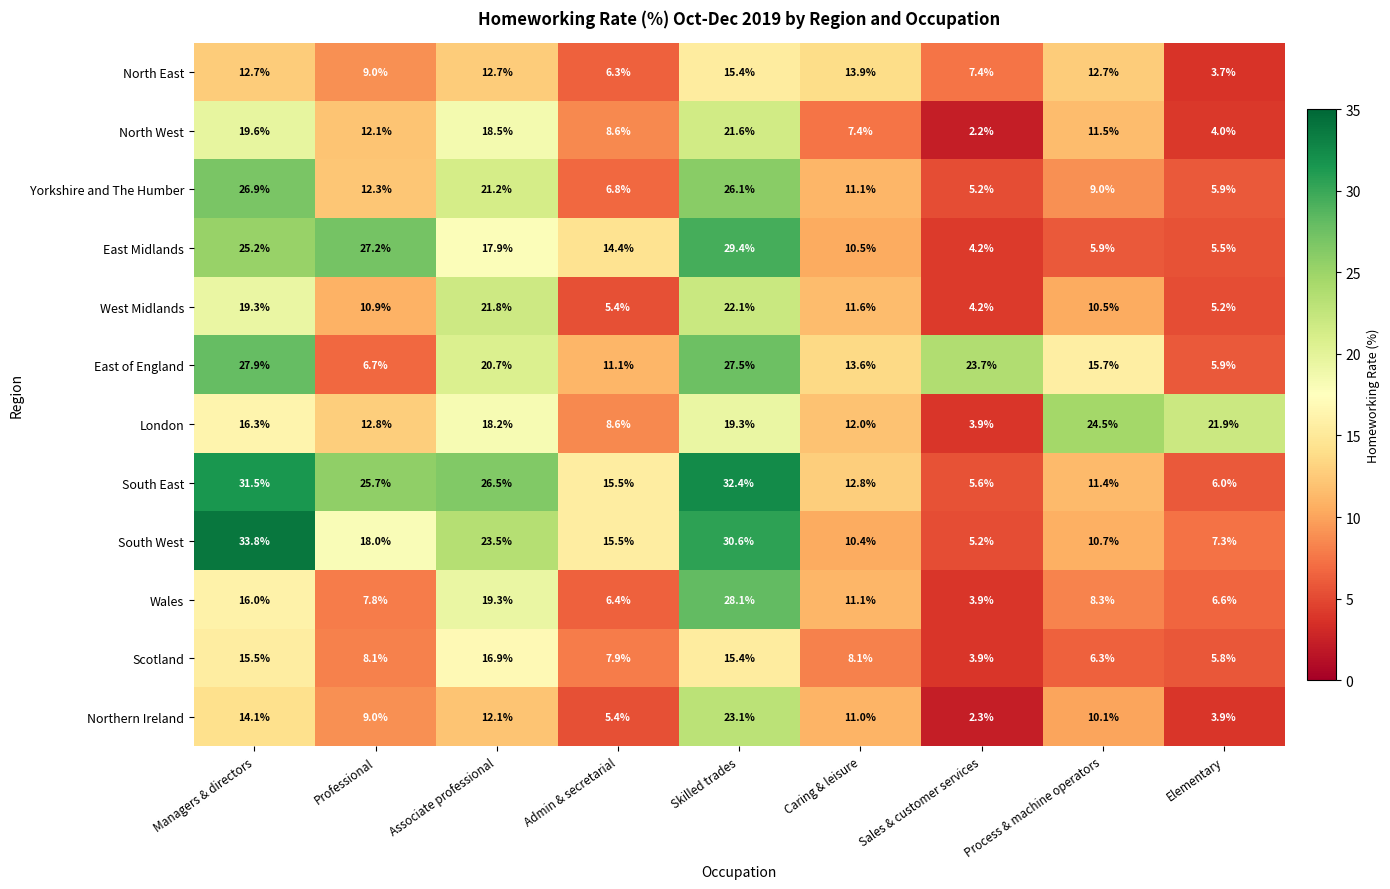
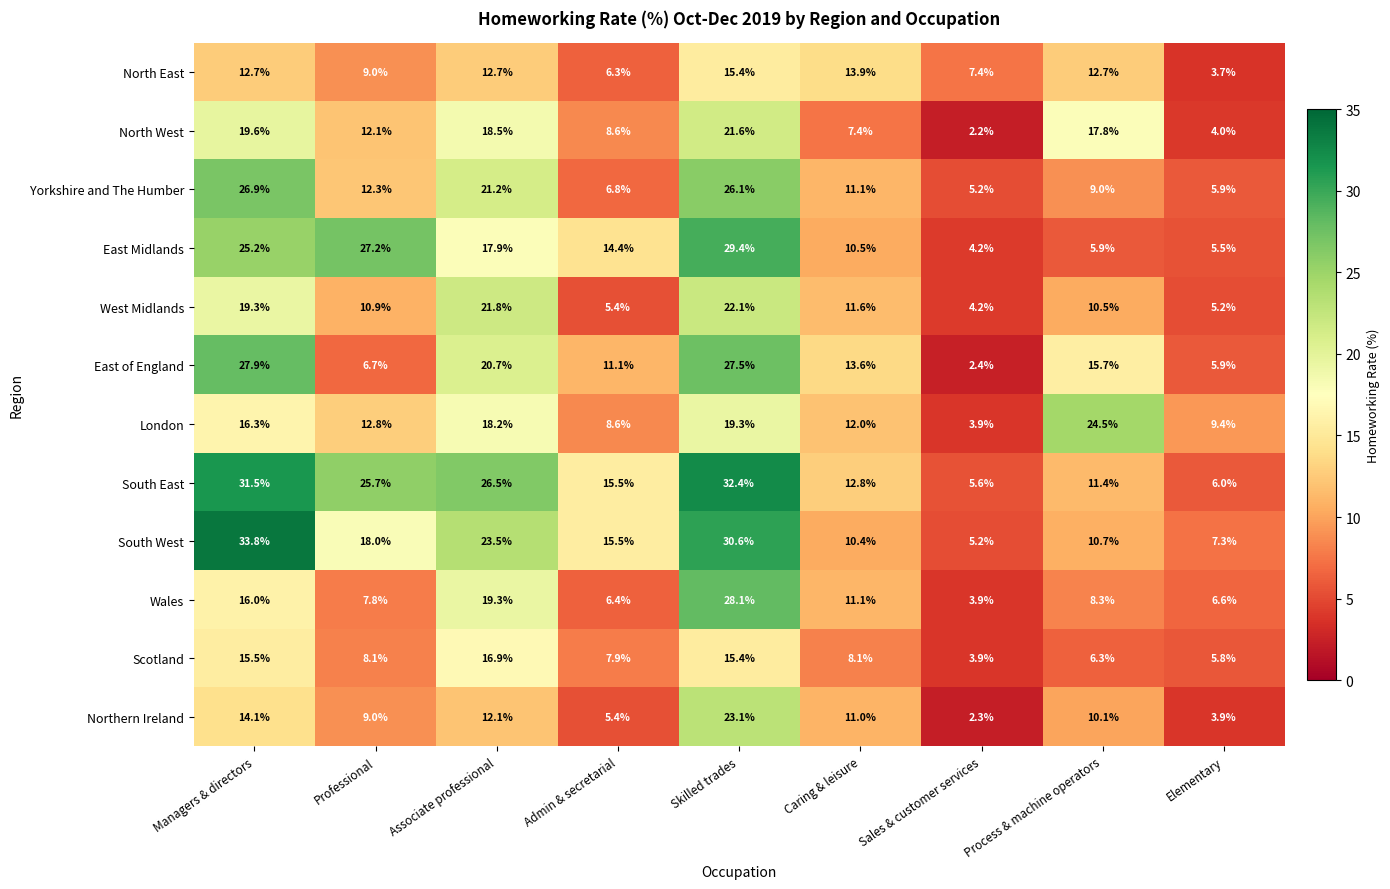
North West, Process & machine operators: 11.5% -> 17.8%
East of England, Sales & customer services: 23.7% -> 2.4%
London, Elementary: 21.9% -> 9.4%
